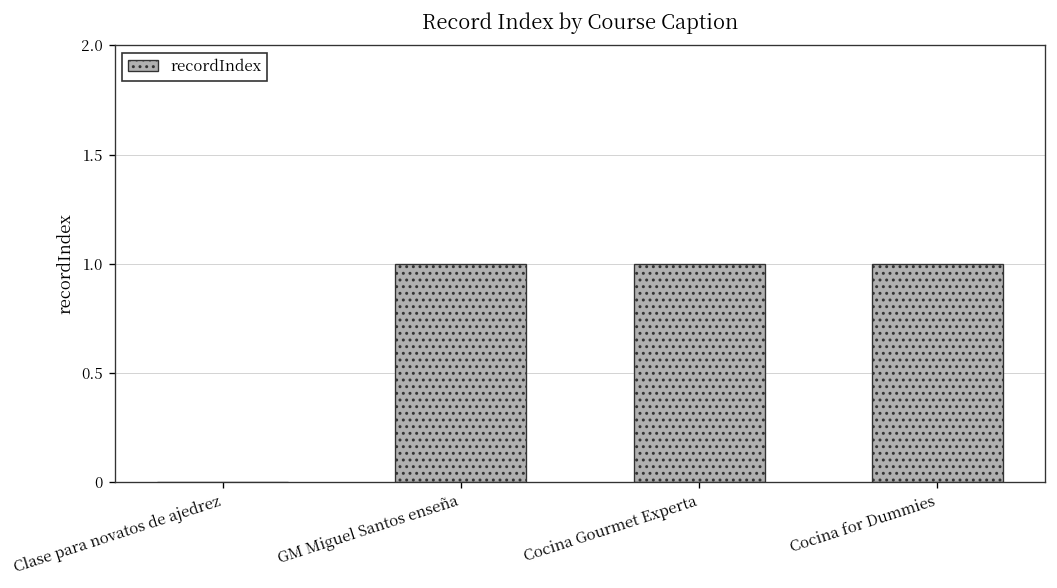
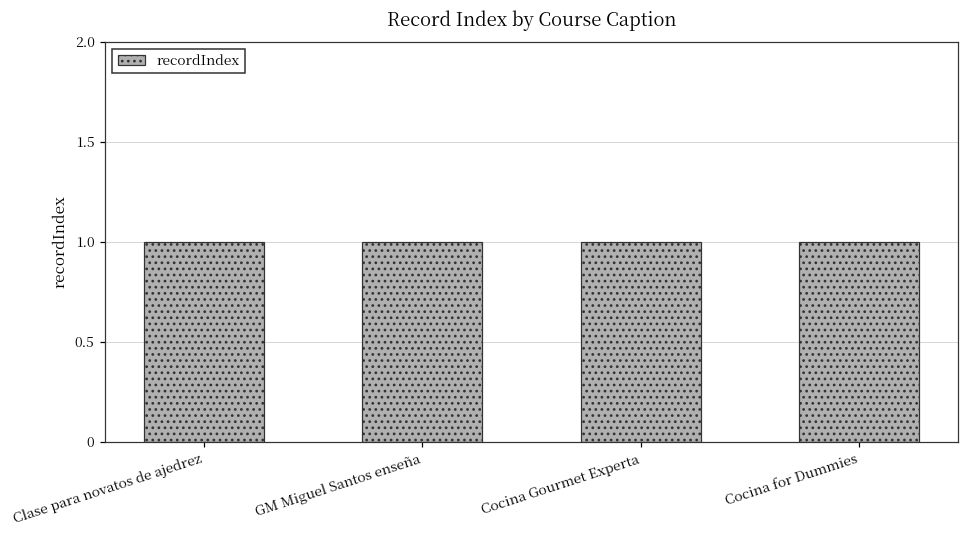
Clase para novatos de ajedrez: 0 -> 1
